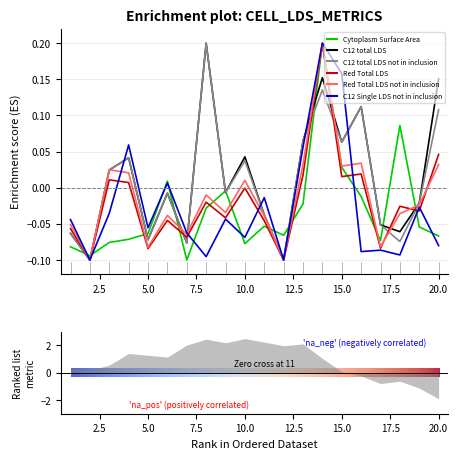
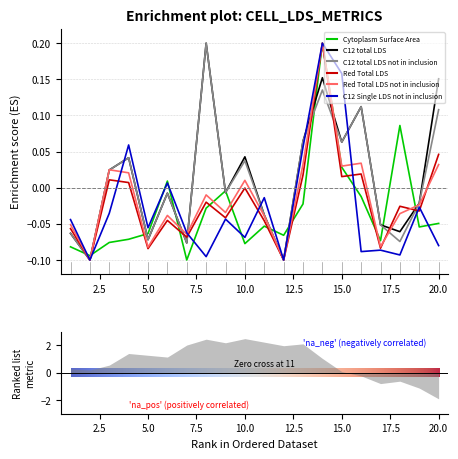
Enrichment plot: CELL_LDS_METRICS, Cytoplasm Surface Area, 20.0: -0.07 -> -0.05
